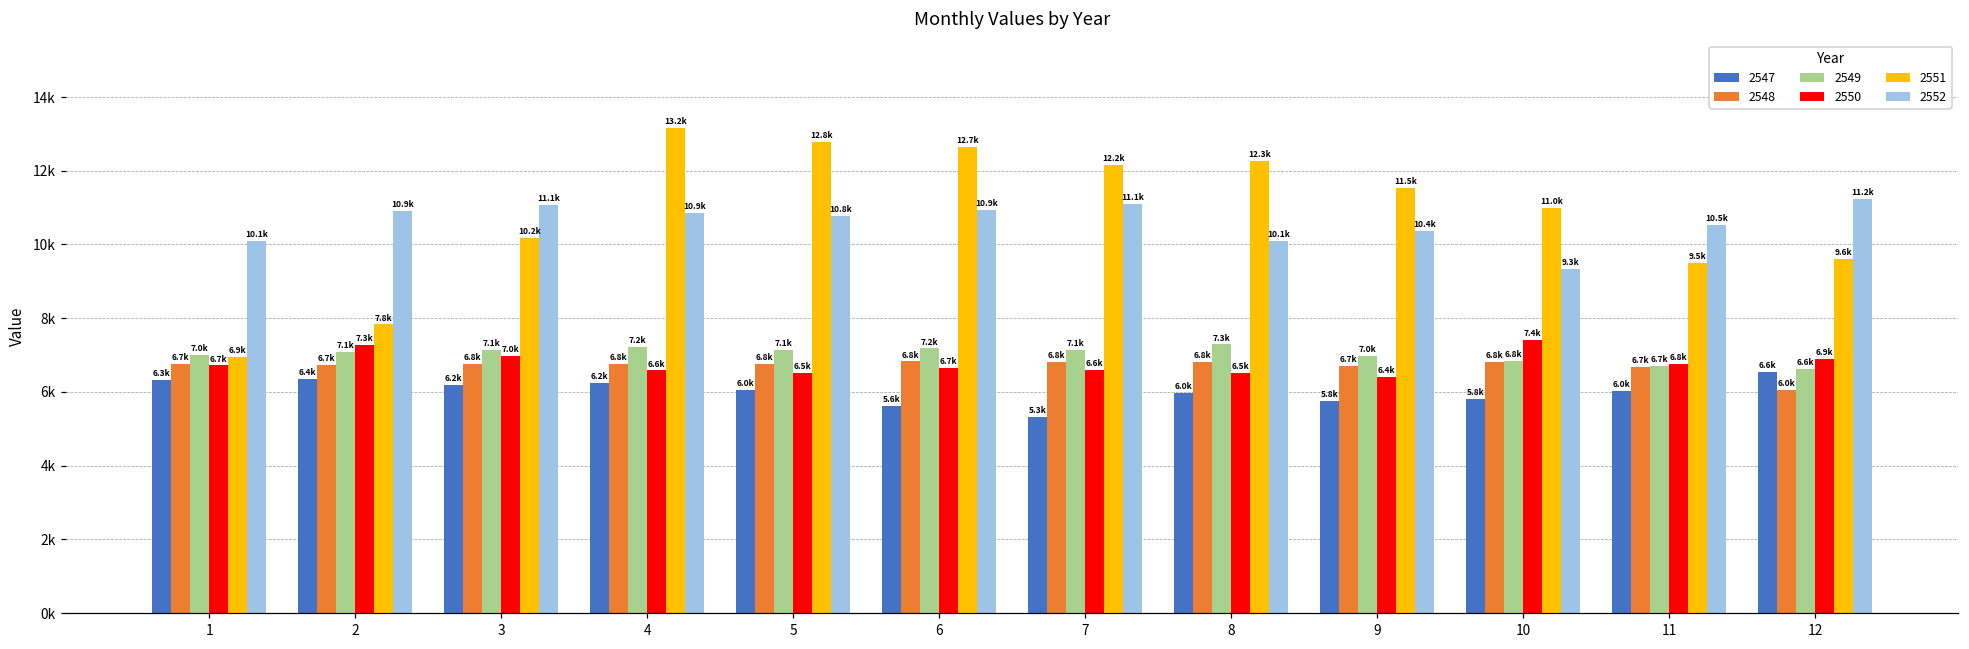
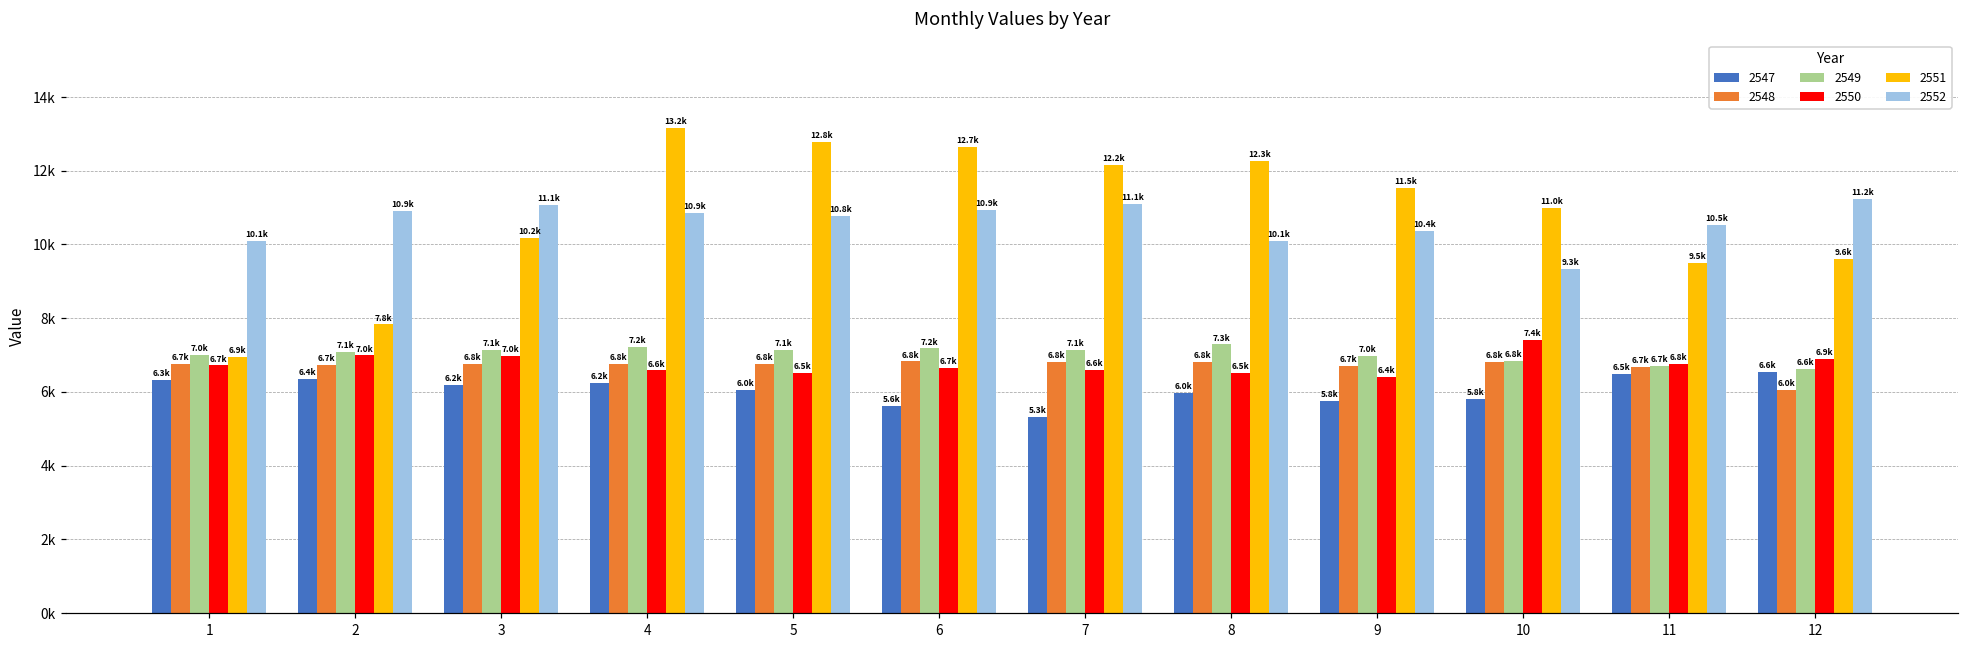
2550, 2: 7.3k -> 7.0k
2547, 11: 6.0k -> 6.5k
